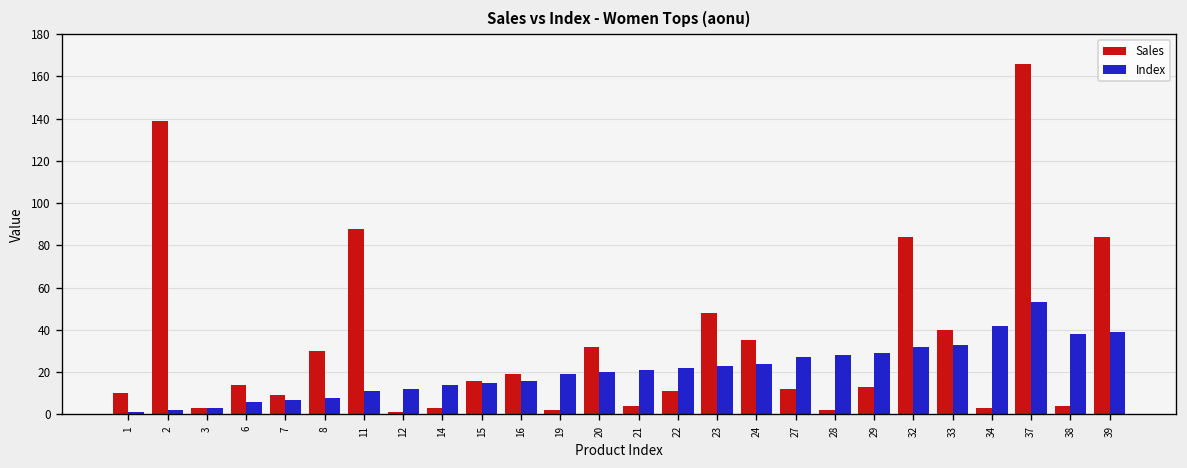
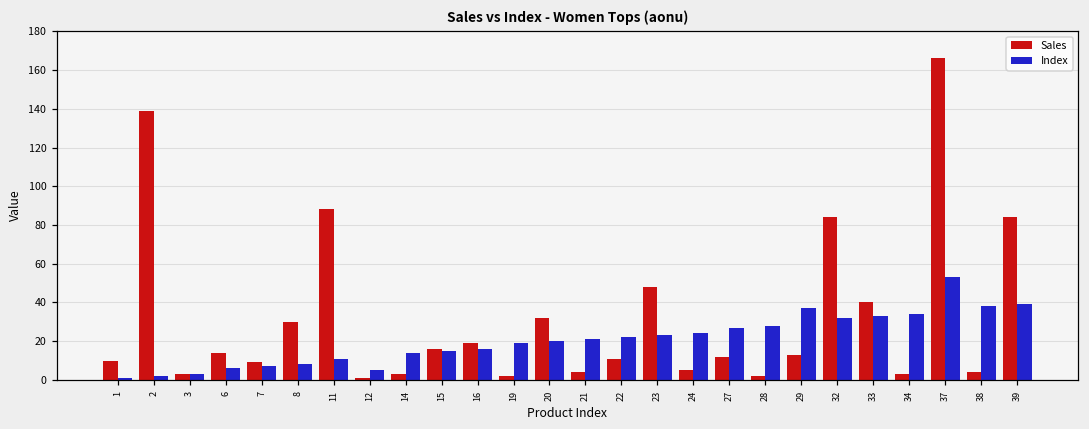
Index, 12: 12 -> 5
Sales, 24: 35 -> 5
Index, 29: 29 -> 37
Index, 34: 42 -> 34
